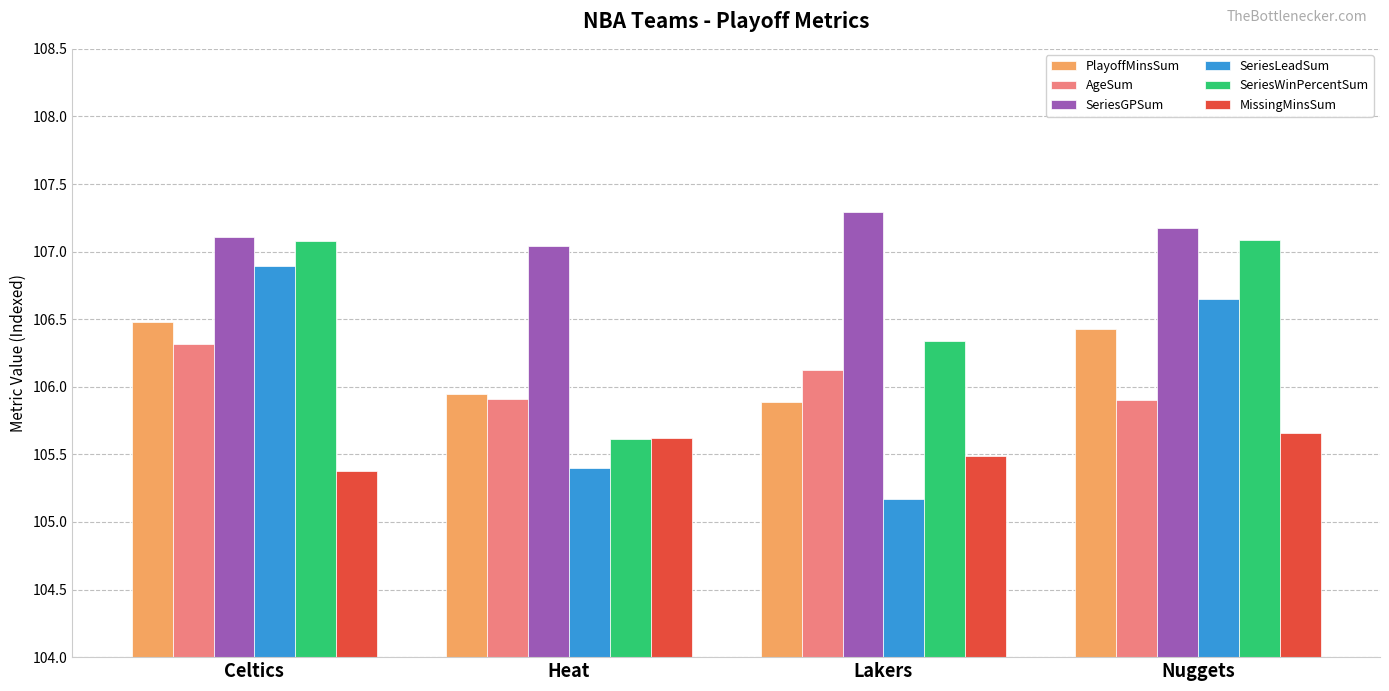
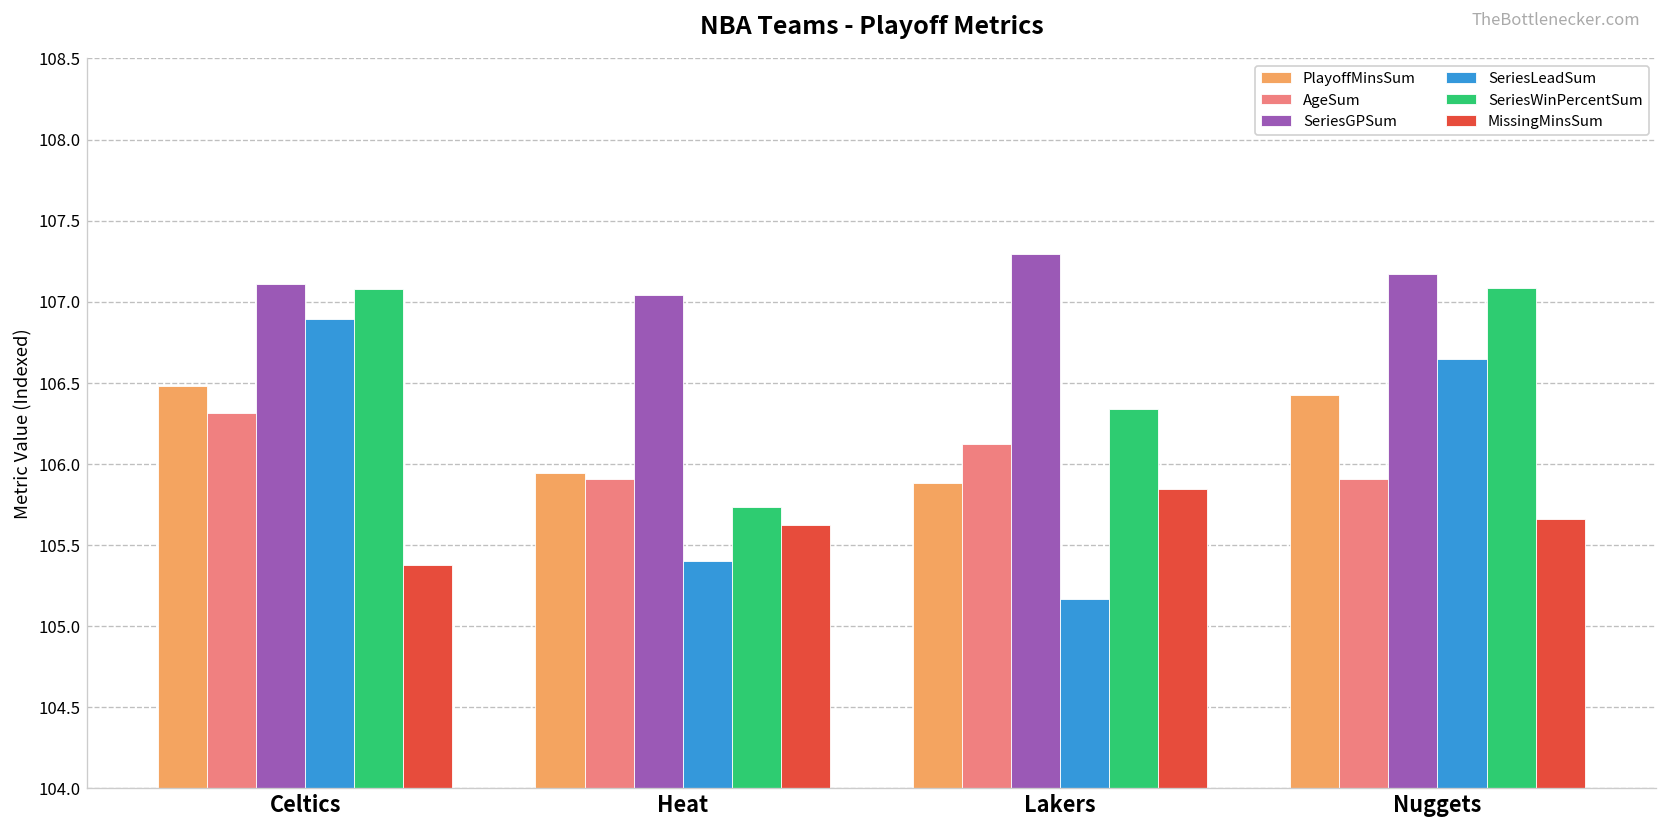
SeriesWinPercentSum, Heat: 105.61 -> 105.74
MissingMinsSum, Lakers: 105.49 -> 105.85
